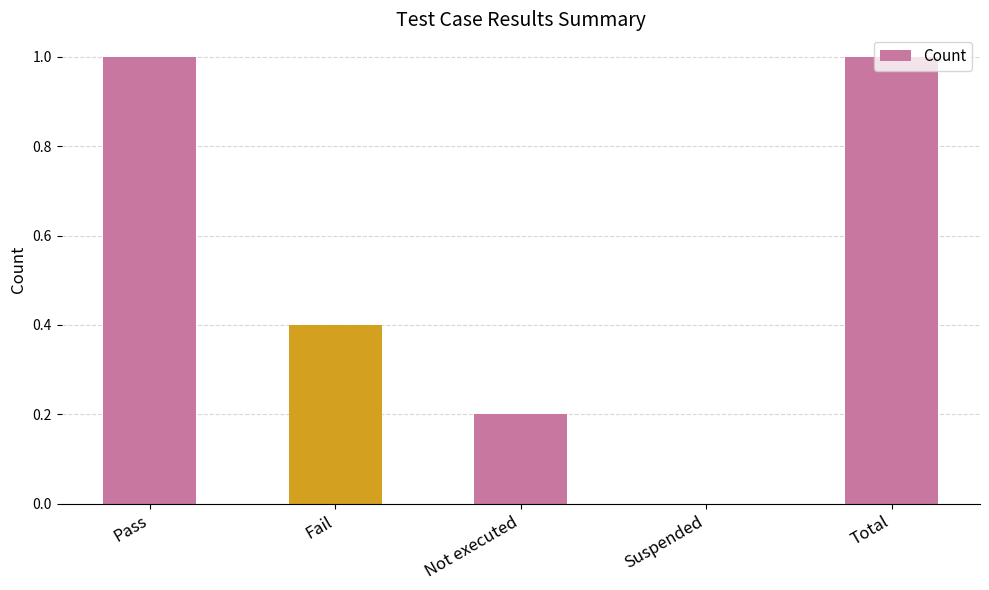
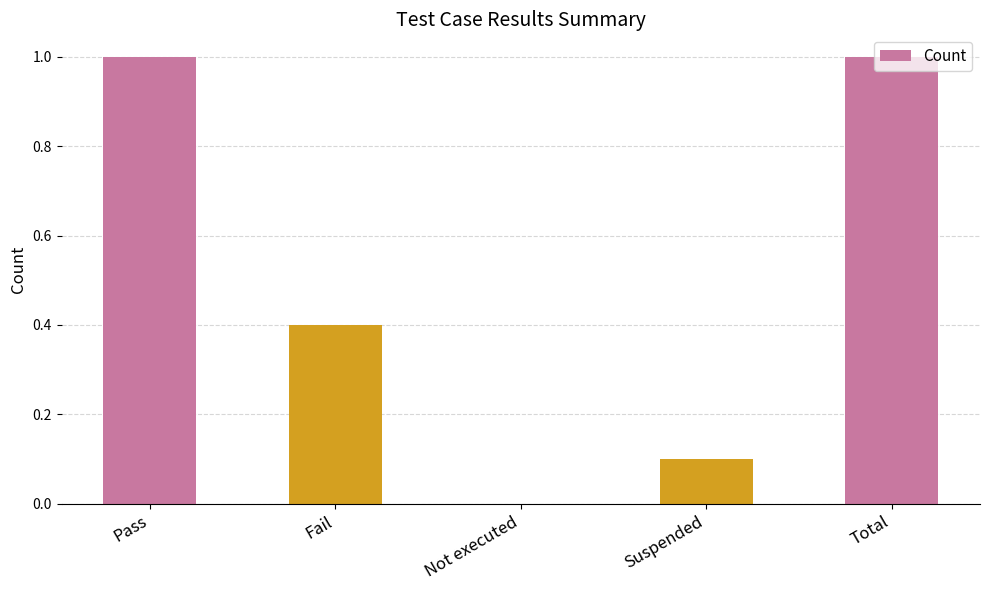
Not executed: 0.2 -> 0.0
Suspended: 0.0 -> 0.1
